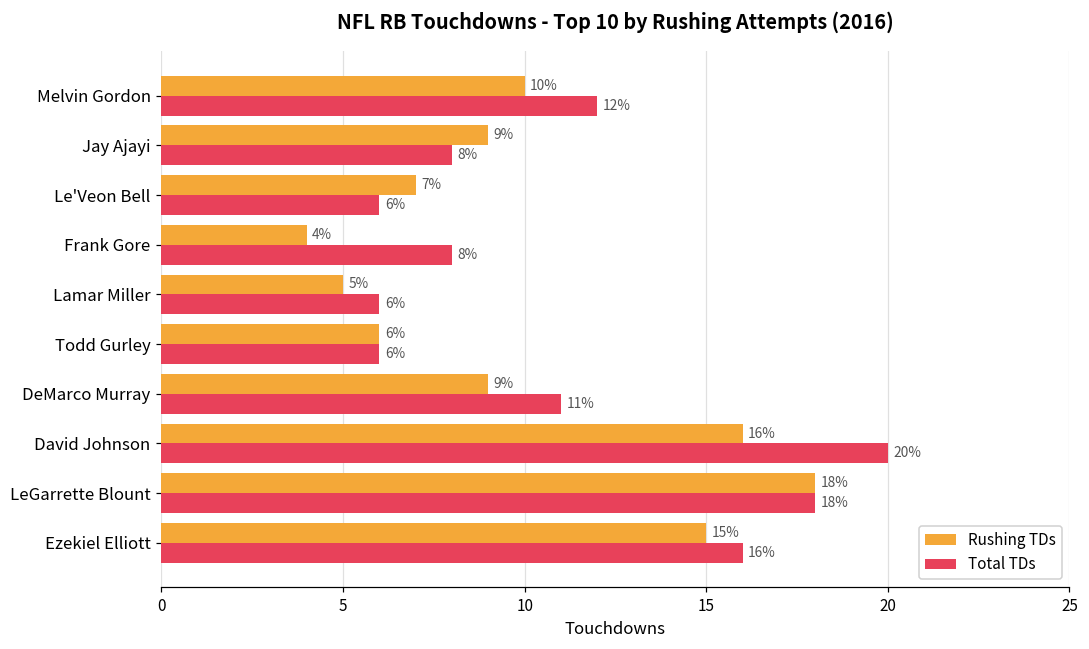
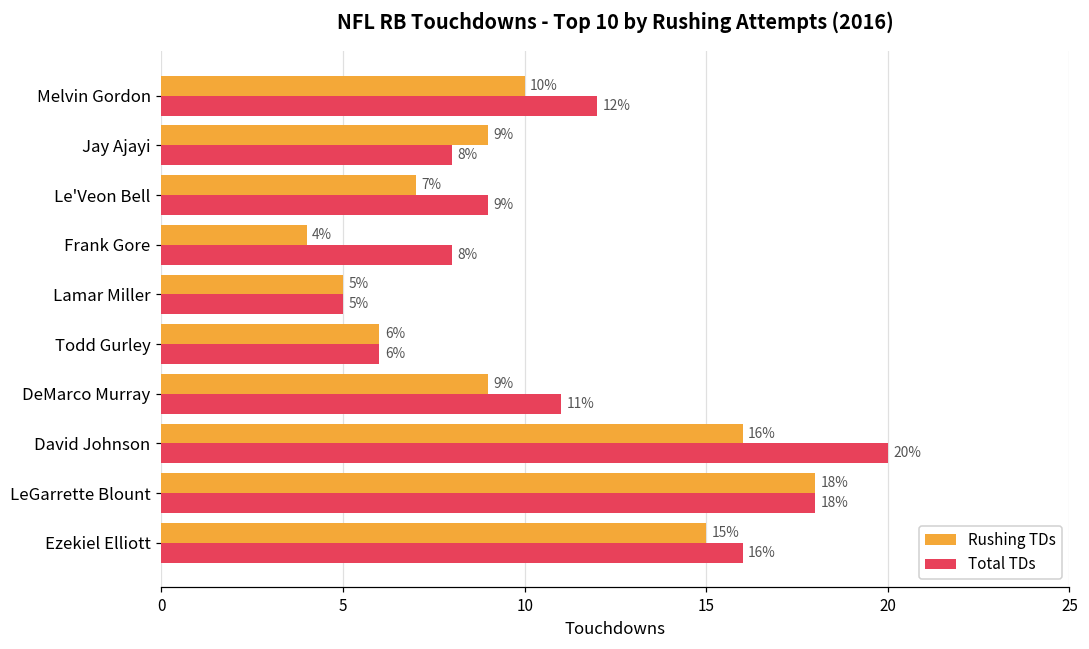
Total TDs, Le'Veon Bell: 6% -> 9%
Total TDs, Lamar Miller: 6% -> 5%
